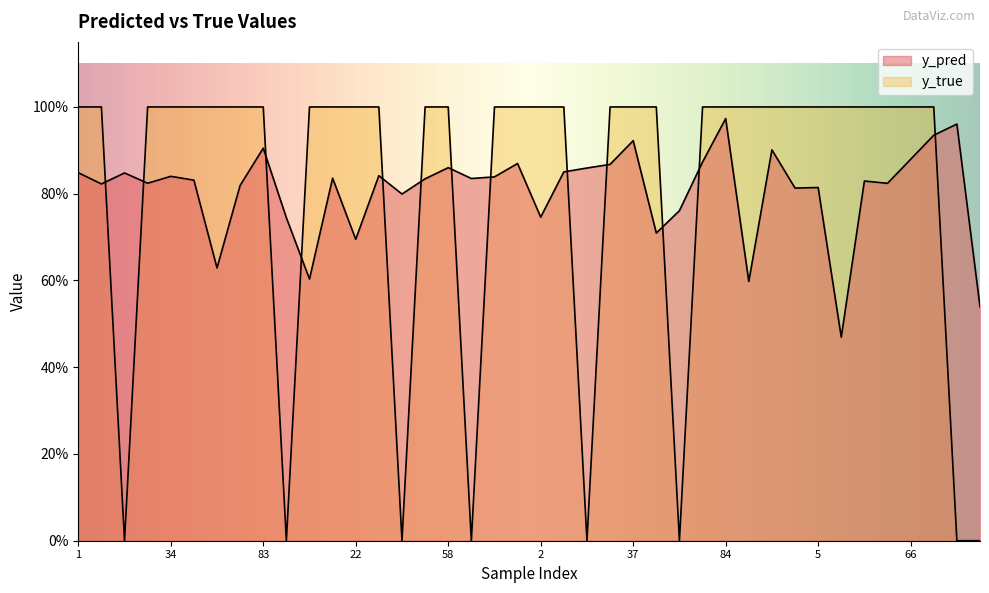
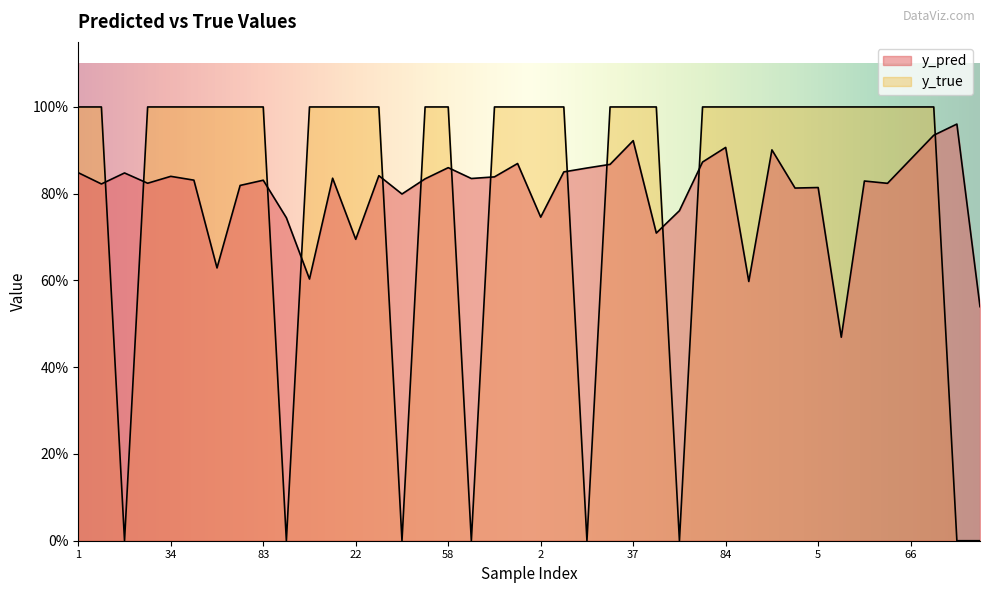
y_pred, 83: 90% -> 83%
y_pred, 84: 97% -> 91%
